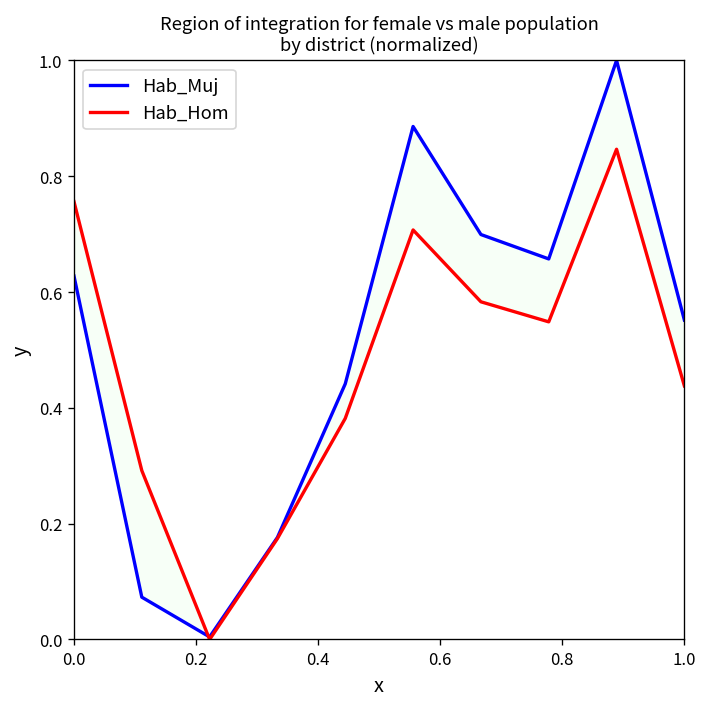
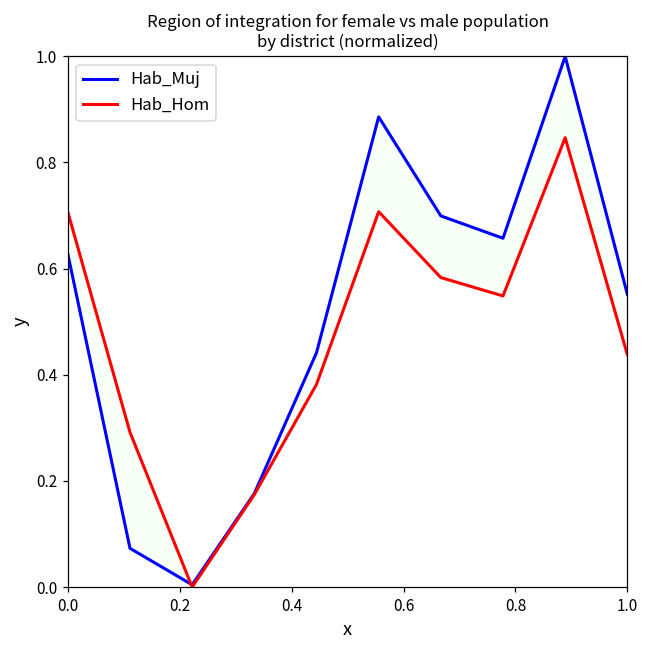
Hab_Hom, 0.0: 0.76 -> 0.71
